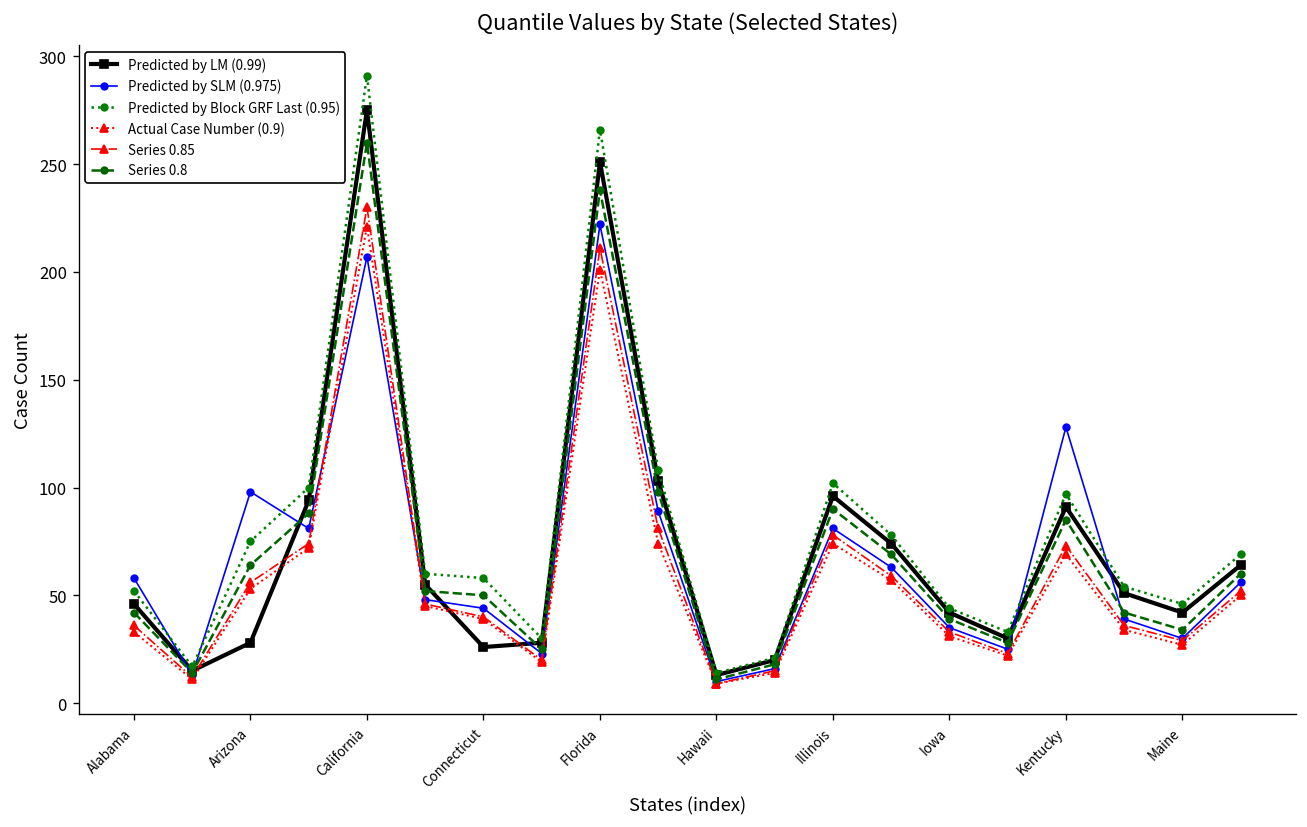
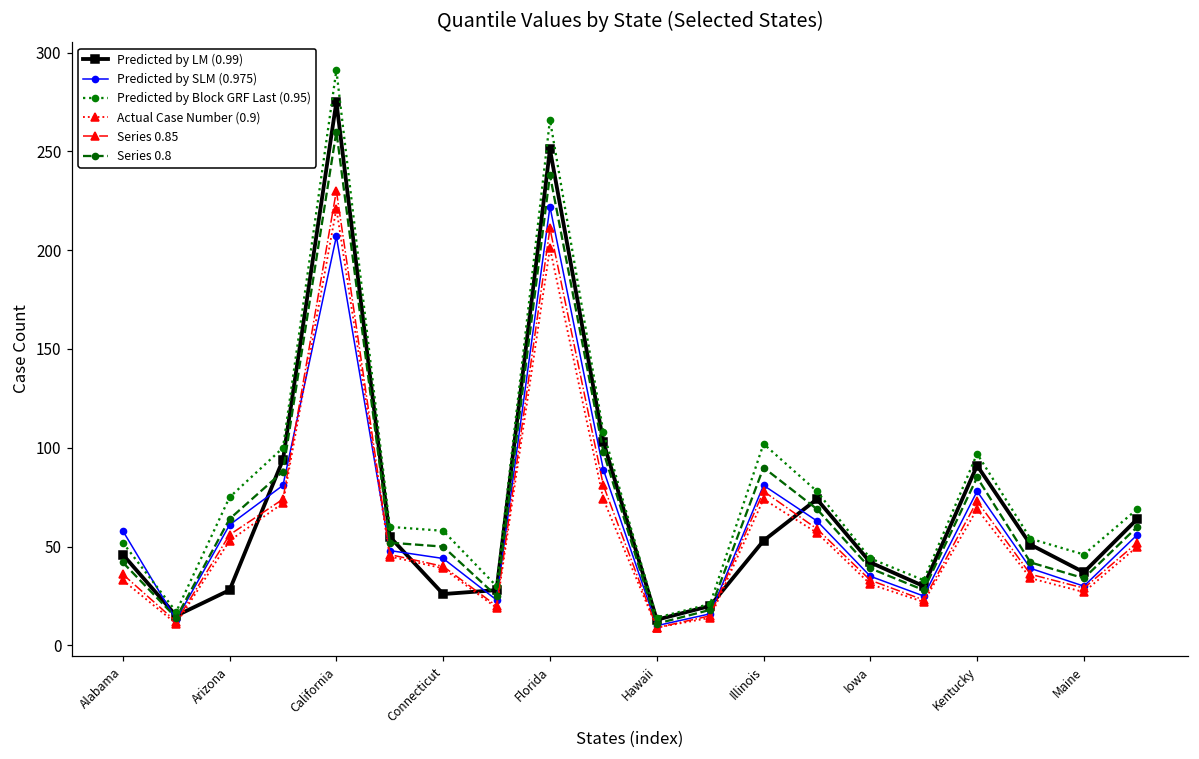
Predicted by SLM (0.975), Arizona: 98 -> 61
Predicted by LM (0.99), Illinois: 96 -> 53
Predicted by SLM (0.975), Kentucky: 128 -> 78
Predicted by LM (0.99), Maine: 42 -> 37
